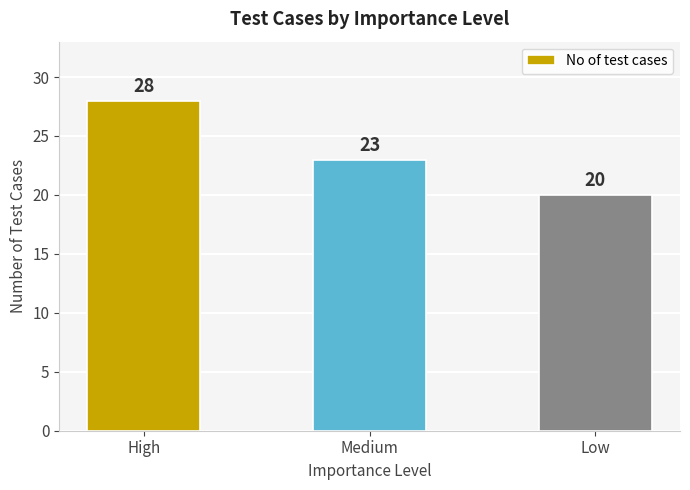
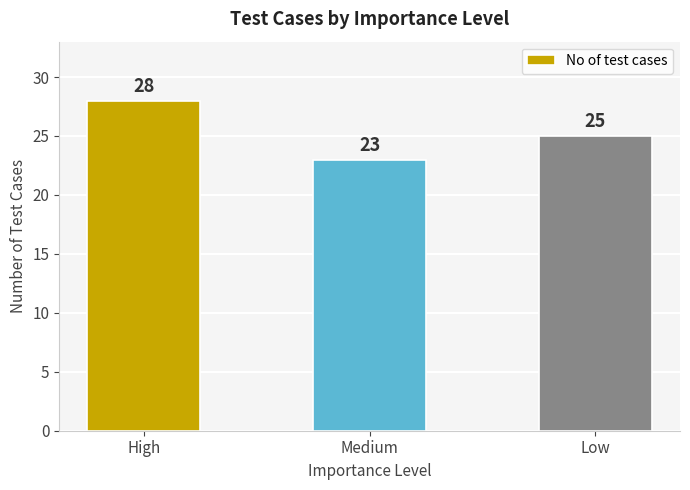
Low: 20 -> 25
